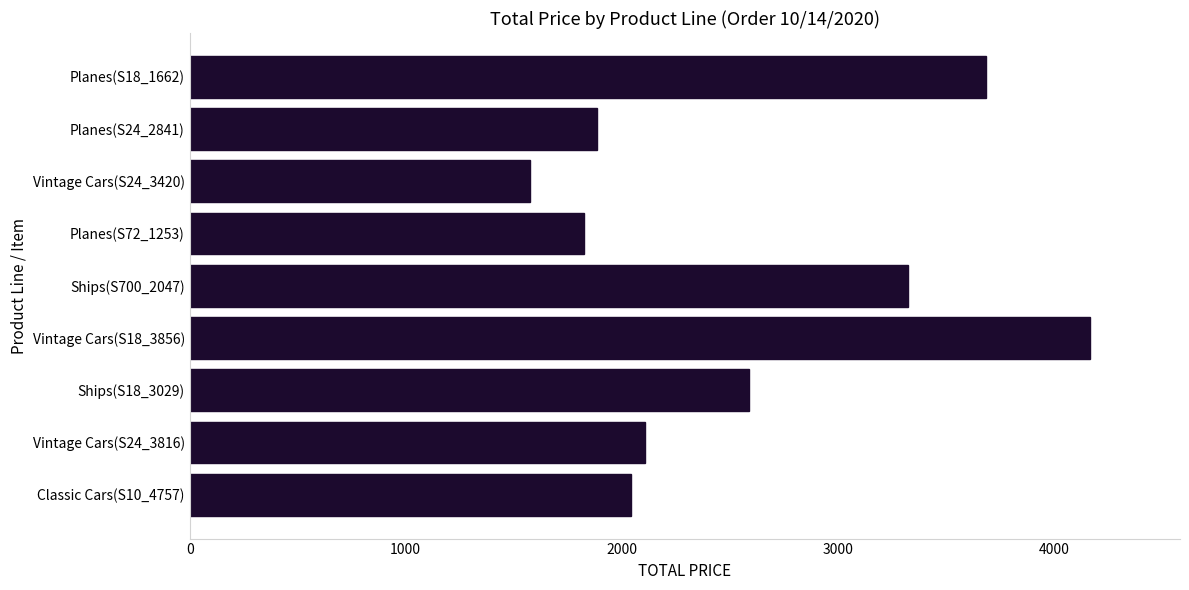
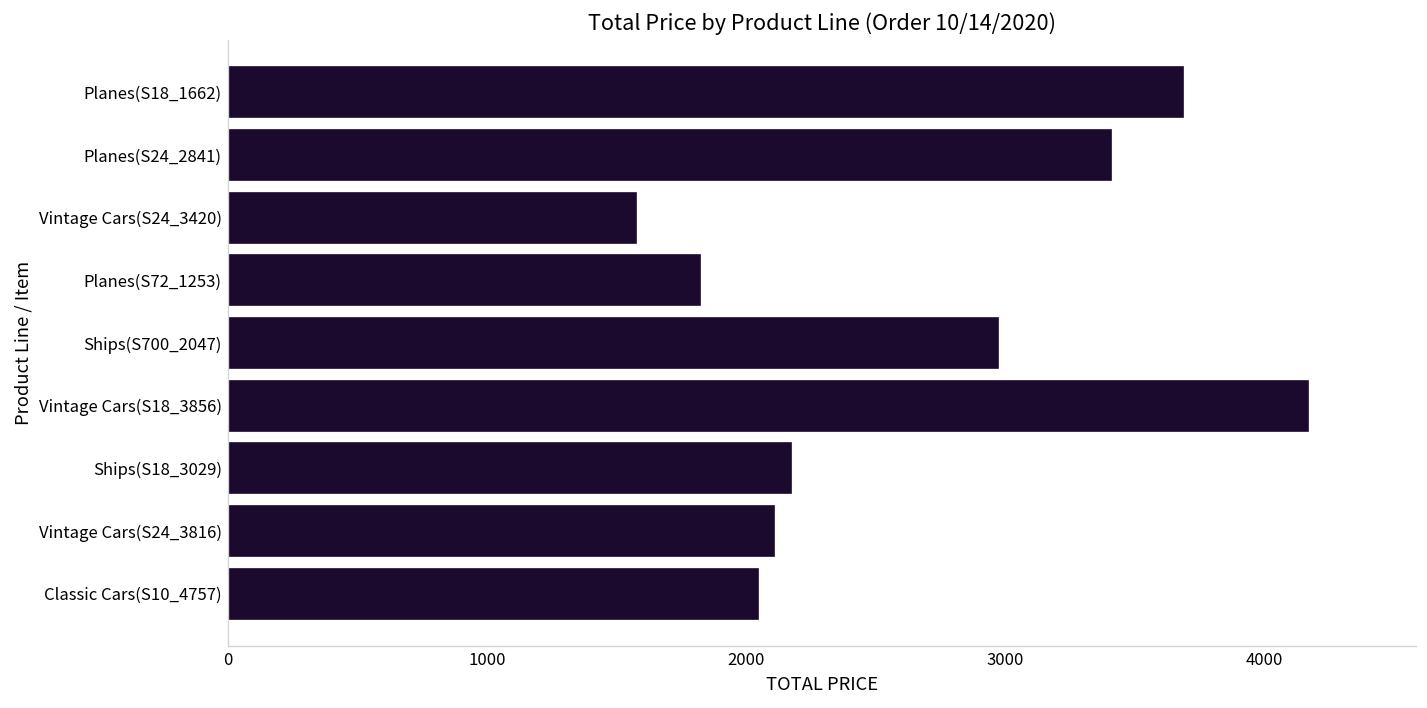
Planes(S24_2841): 1880 -> 3410
Ships(S700_2047): 3320 -> 2970
Ships(S18_3029): 2590 -> 2170
